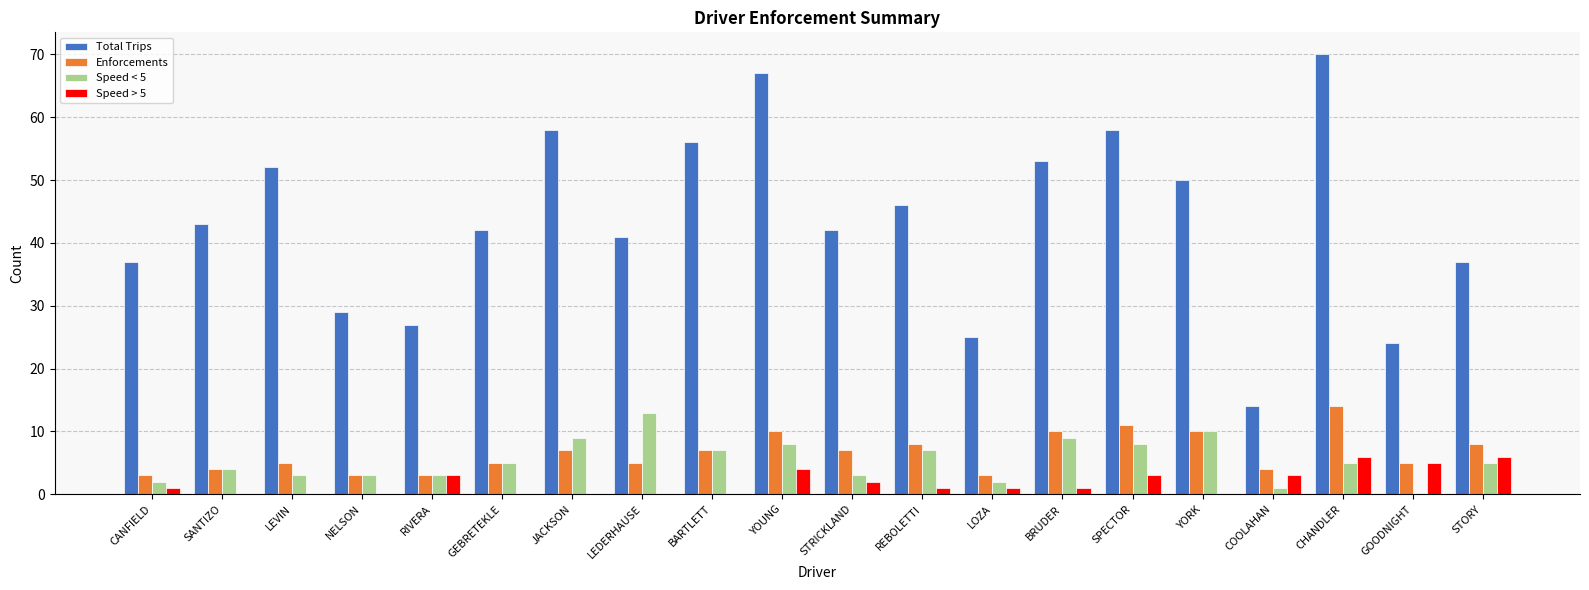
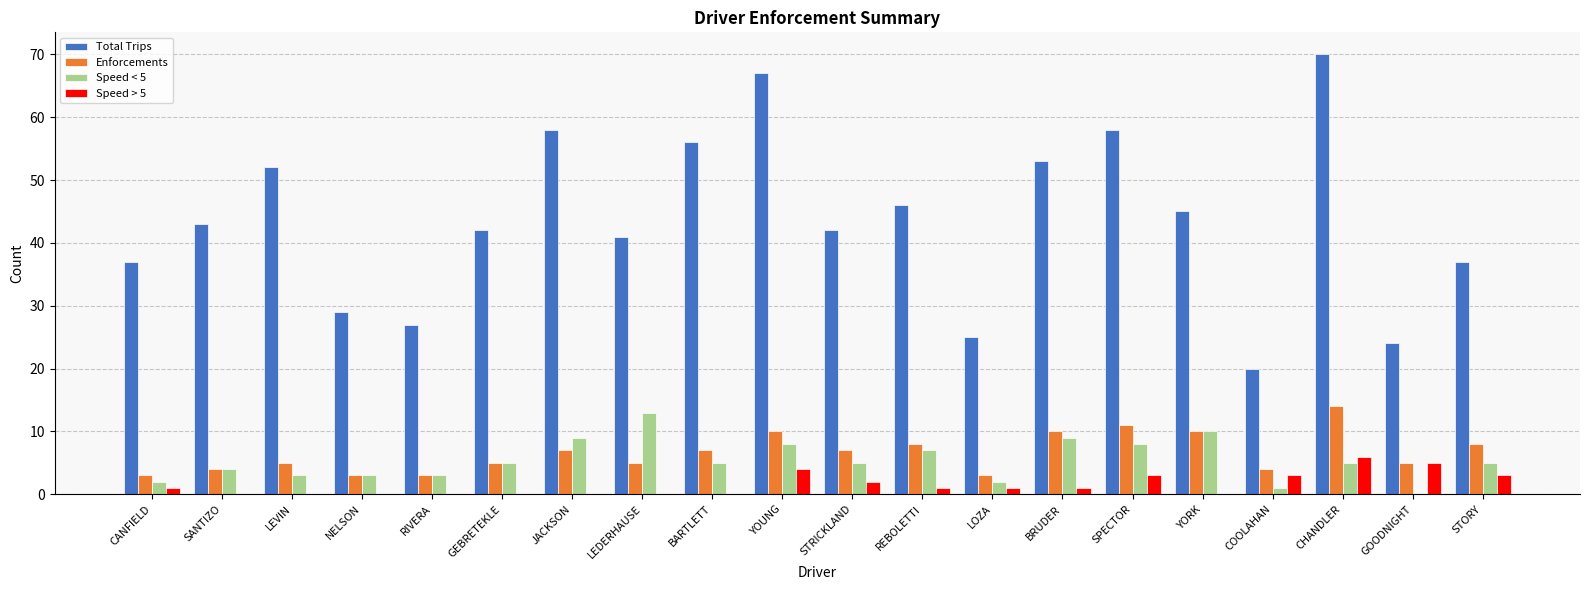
Speed > 5, RIVERA: 3 -> 0
Speed < 5, BARTLETT: 7 -> 5
Speed < 5, STRICKLAND: 3 -> 5
Total Trips, YORK: 50 -> 45
Total Trips, COOLAHAN: 14 -> 20
Speed > 5, STORY: 6 -> 3
